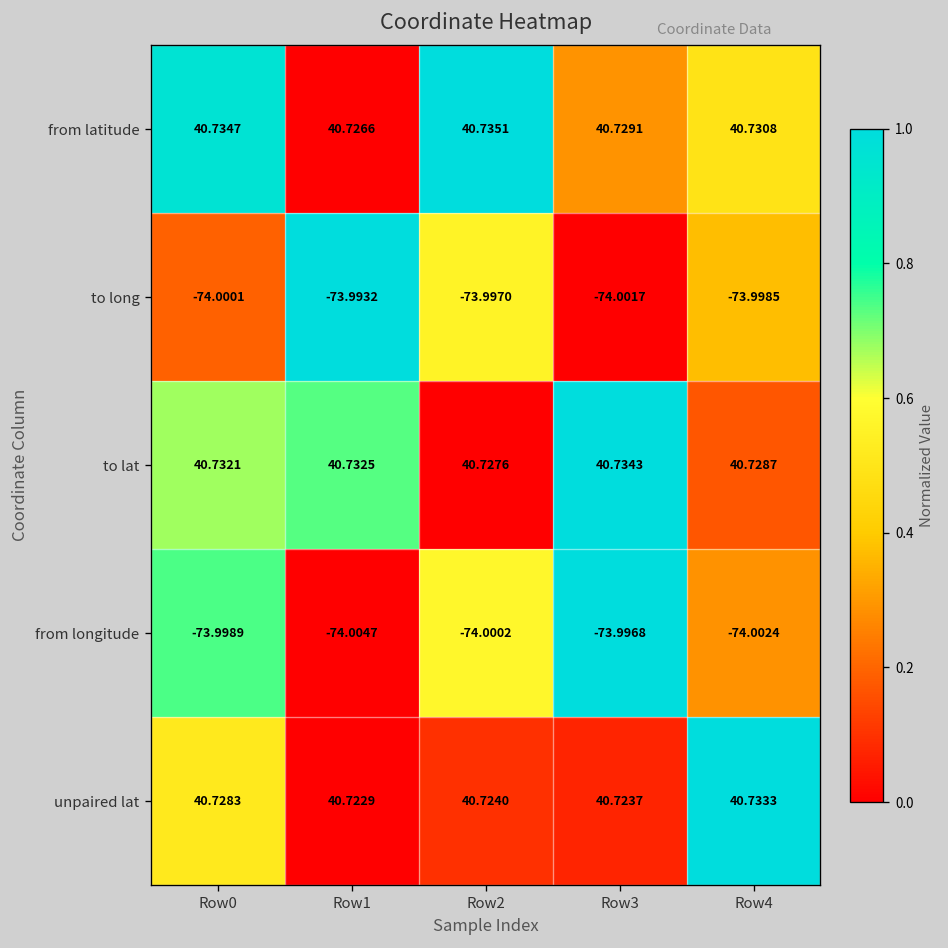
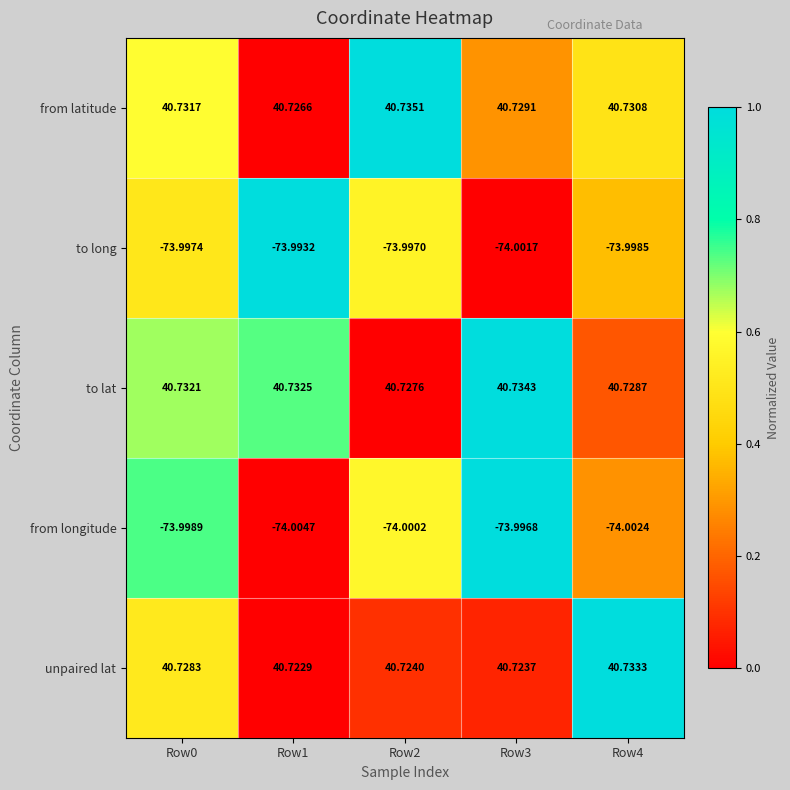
from latitude, Row0: 40.7347 -> 40.7317
to long, Row0: -74.0001 -> -73.9974
